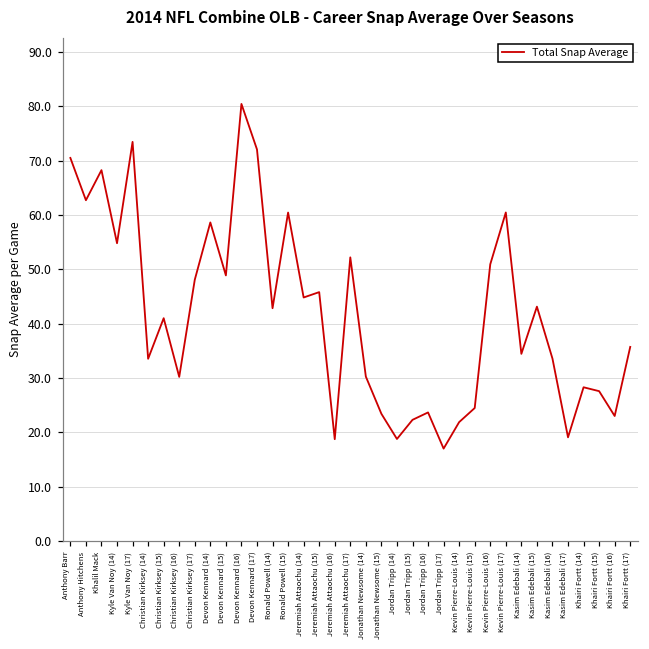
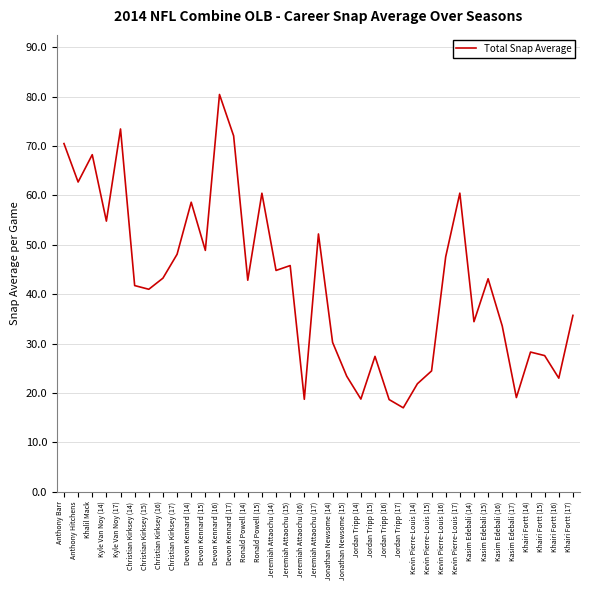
Christian Kirksey (14): 34 -> 42
Christian Kirksey (16): 30 -> 43
Jordan Tripp (15): 22 -> 27
Jordan Tripp (16): 24 -> 19
Kevin Pierre-Louis (16): 51 -> 48
